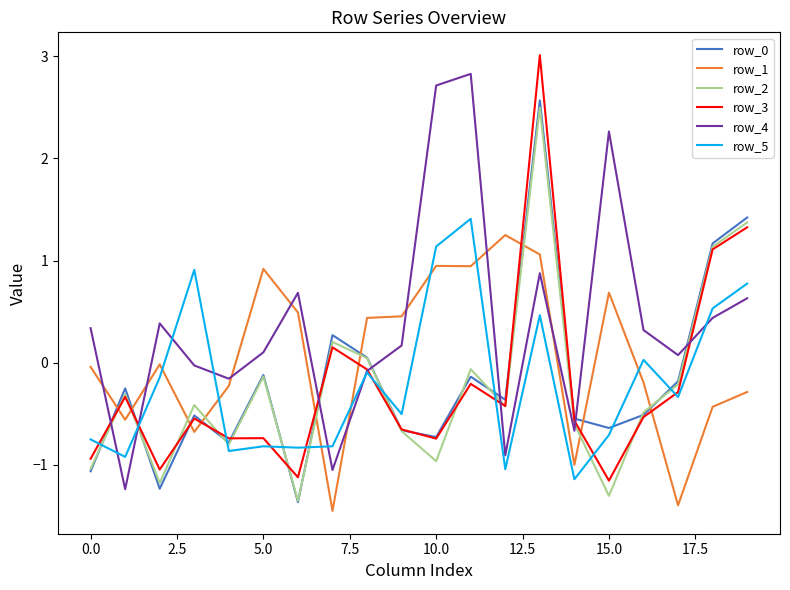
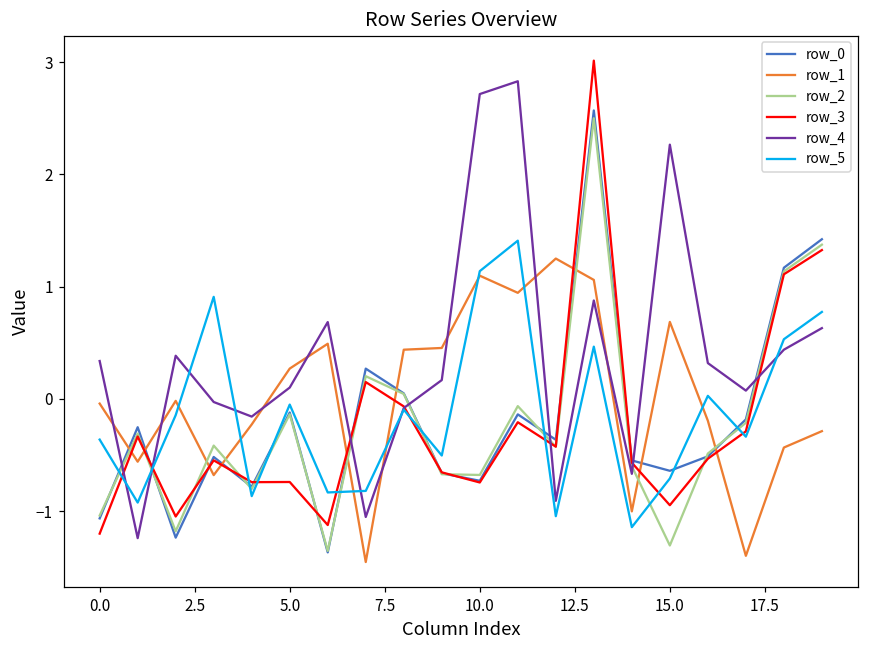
row_3, 0.0: -0.94 -> -1.20
row_5, 0.0: -0.75 -> -0.36
row_1, 5.0: 0.92 -> 0.27
row_5, 5.0: -0.82 -> -0.05
row_1, 10.0: 0.95 -> 1.10
row_2, 10.0: -0.97 -> -0.68
row_3, 15.0: -1.16 -> -0.95
